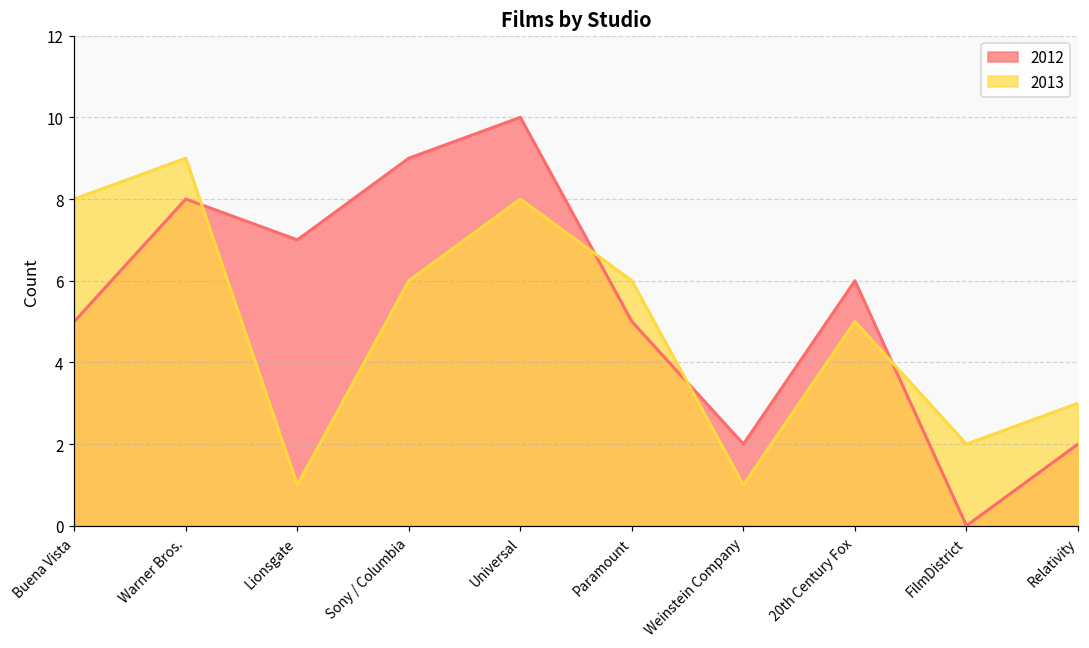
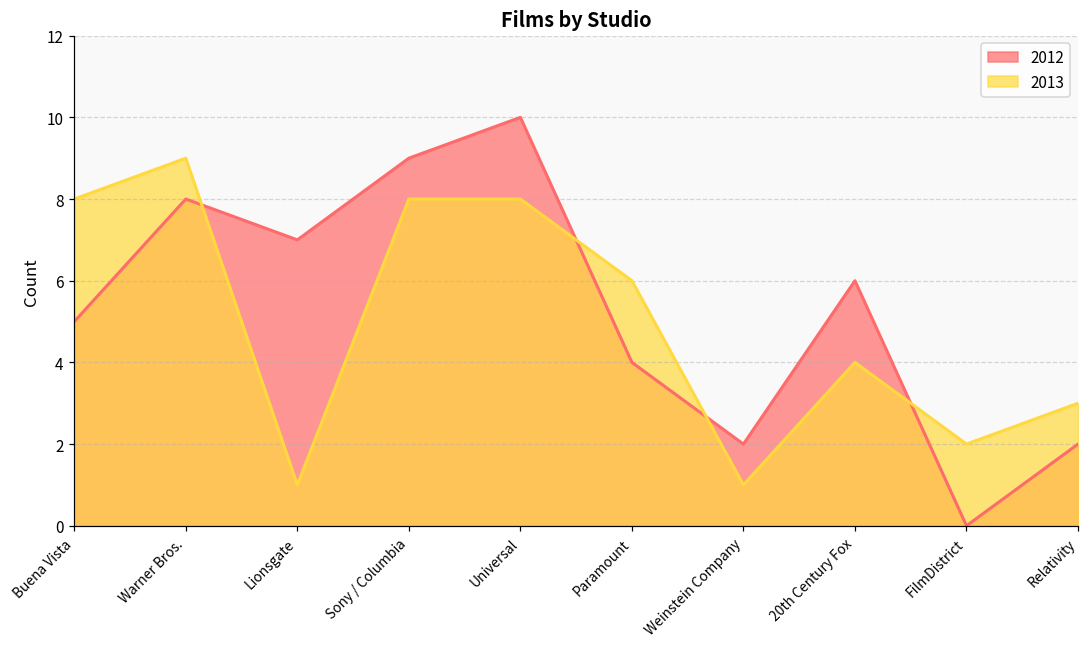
2013, Sony / Columbia: 6 -> 8
2012, Paramount: 5 -> 4
2013, 20th Century Fox: 5 -> 4
